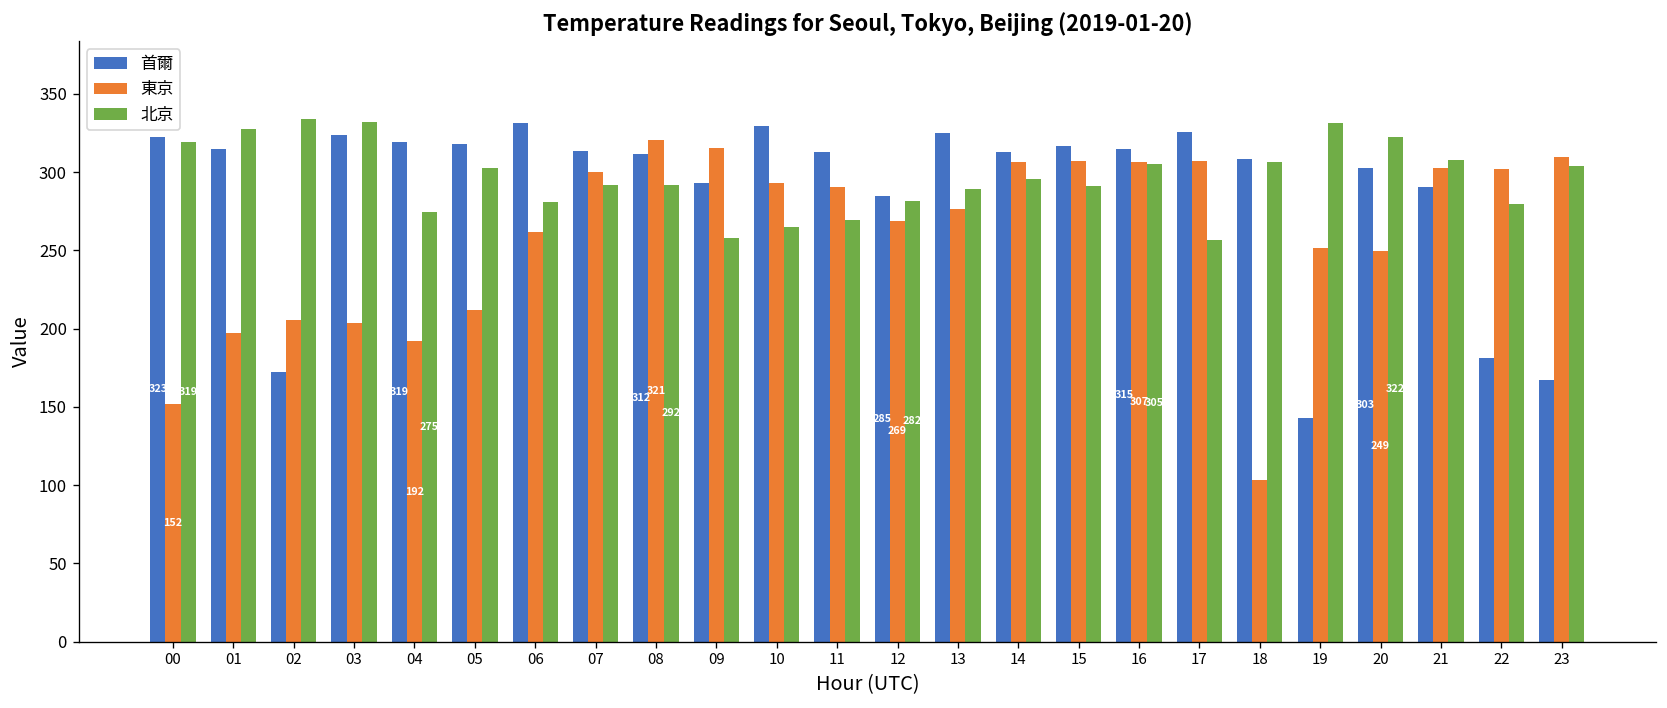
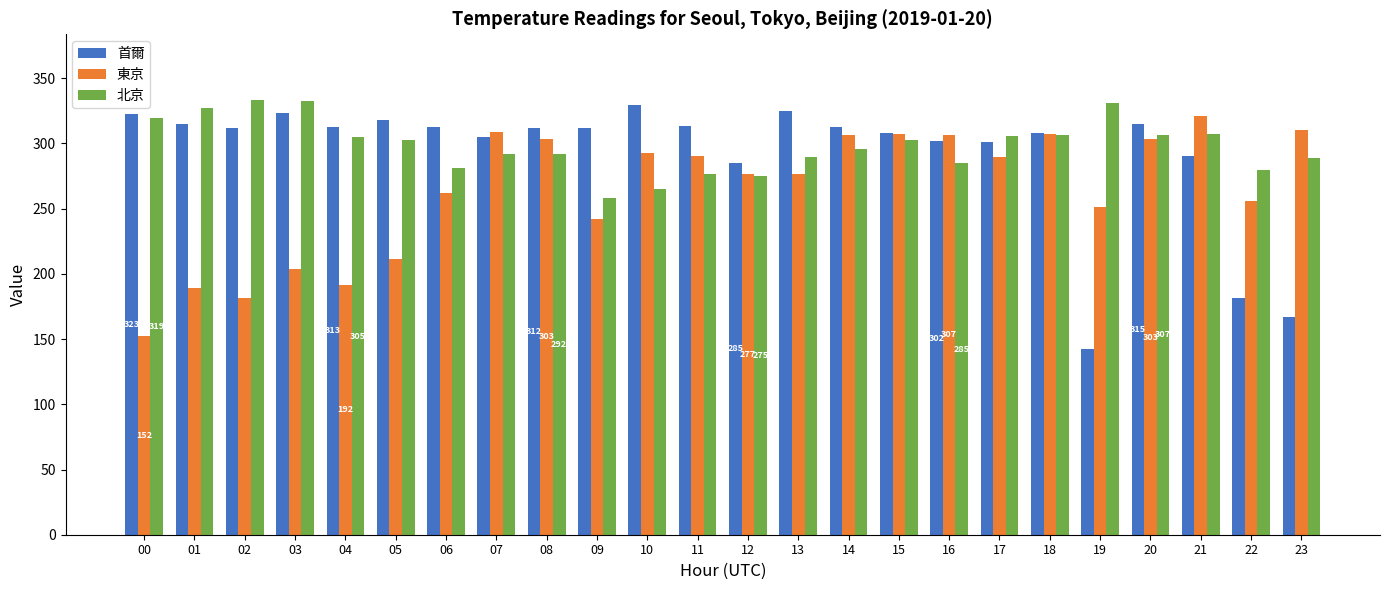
東京, 01: 197 -> 189
首爾, 02: 172 -> 312
東京, 02: 206 -> 181
首爾, 04: 319 -> 313
北京, 04: 275 -> 305
首爾, 06: 332 -> 313
首爾, 07: 313 -> 305
東京, 07: 300 -> 309
東京, 08: 321 -> 303
首爾, 09: 293 -> 312
東京, 09: 315 -> 242
北京, 11: 269 -> 277
東京, 12: 269 -> 277
北京, 12: 282 -> 275
首爾, 15: 317 -> 308
北京, 15: 291 -> 303
首爾, 16: 315 -> 302
北京, 16: 305 -> 285
首爾, 17: 326 -> 301
東京, 17: 307 -> 290
北京, 17: 257 -> 306
東京, 18: 104 -> 307
首爾, 20: 303 -> 315
東京, 20: 249 -> 303
北京, 20: 322 -> 307
東京, 21: 303 -> 321
東京, 22: 302 -> 256
北京, 23: 304 -> 289
